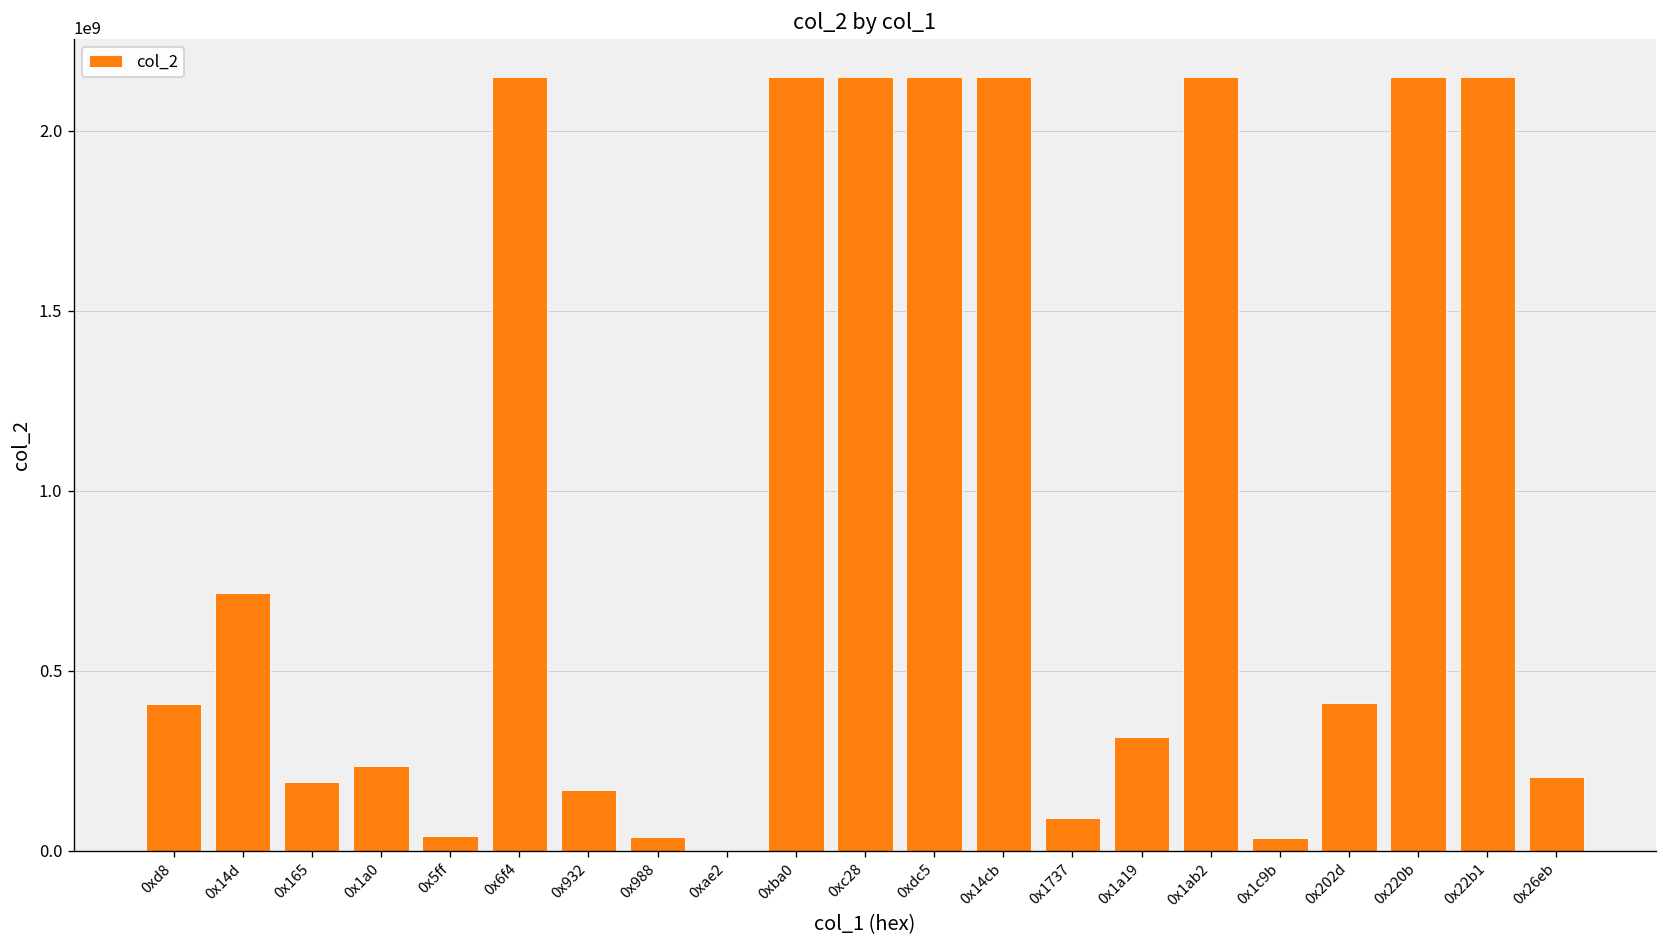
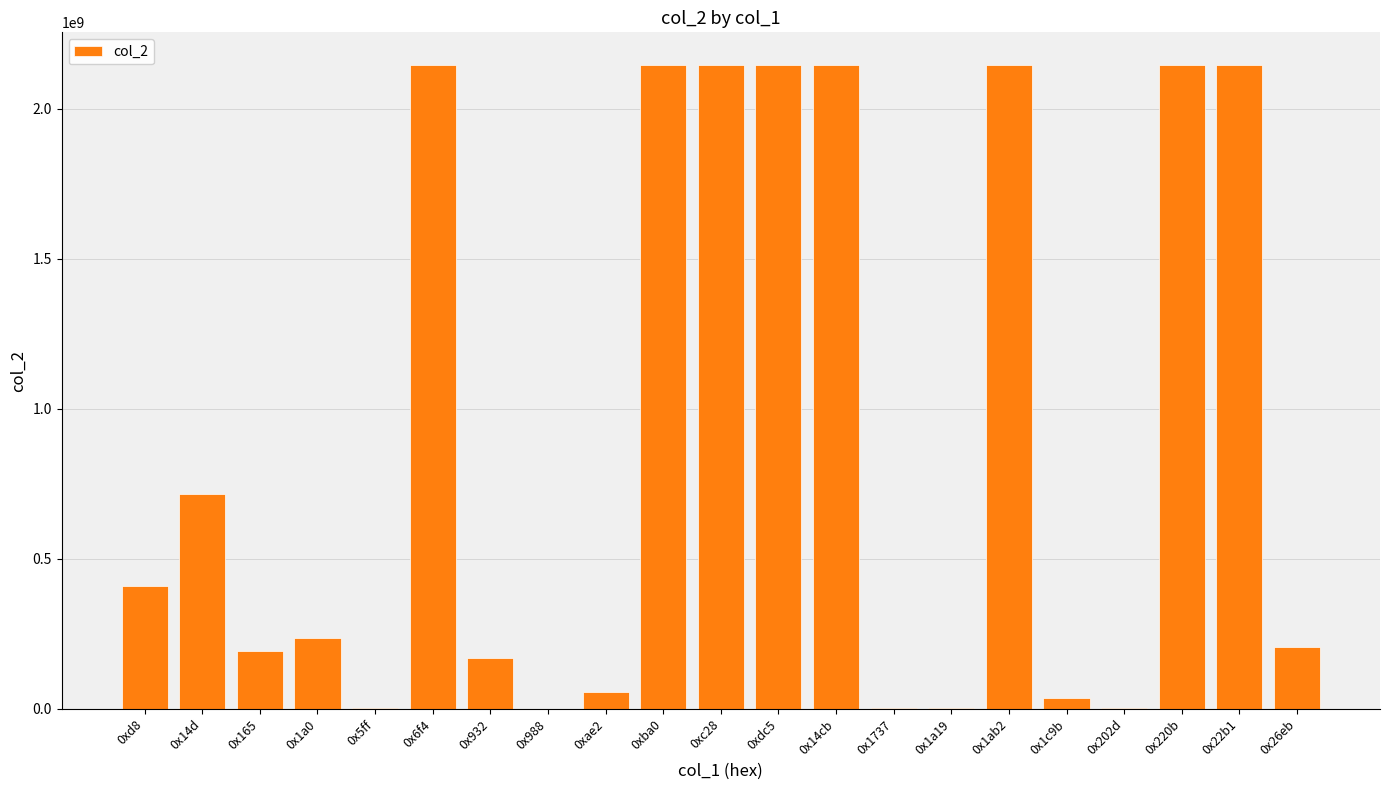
0x5ff: 40000000 -> 0
0x988: 40000000 -> 0
0xae2: 0 -> 60000000
0x1737: 90000000 -> 0
0x1a19: 310000000 -> 0
0x202d: 410000000 -> 0
